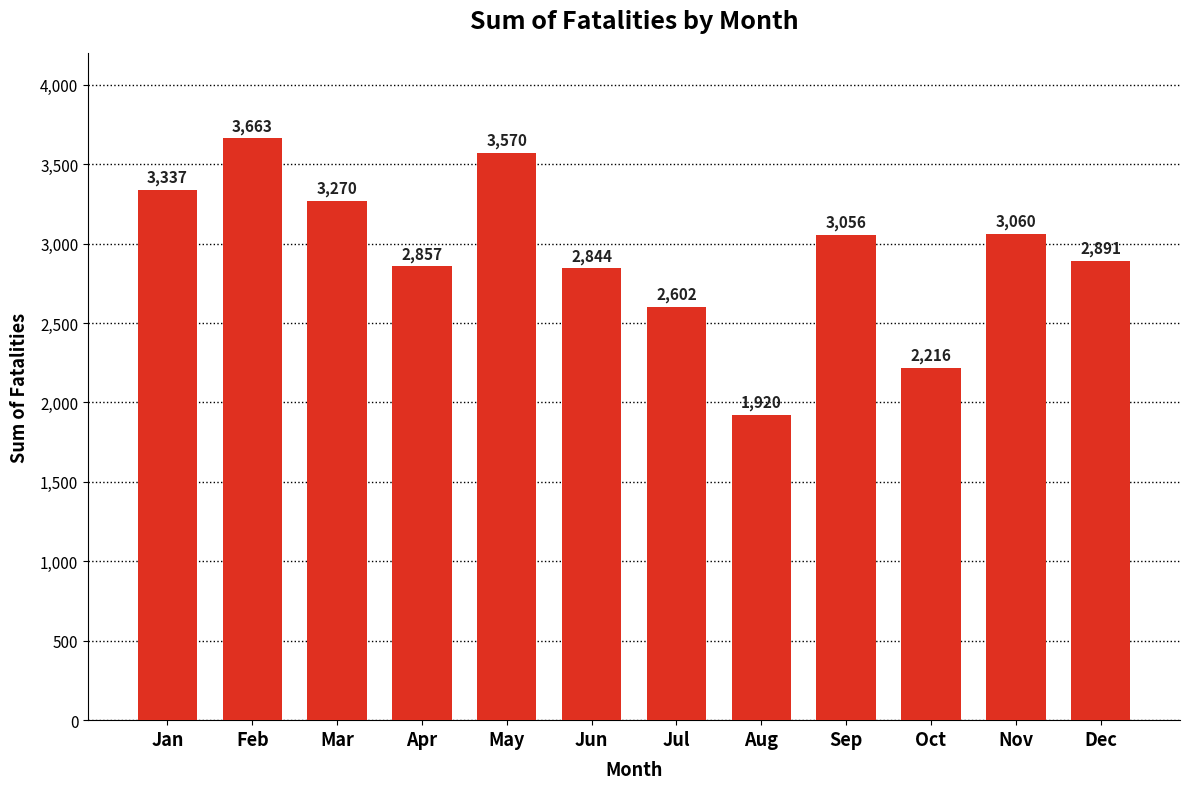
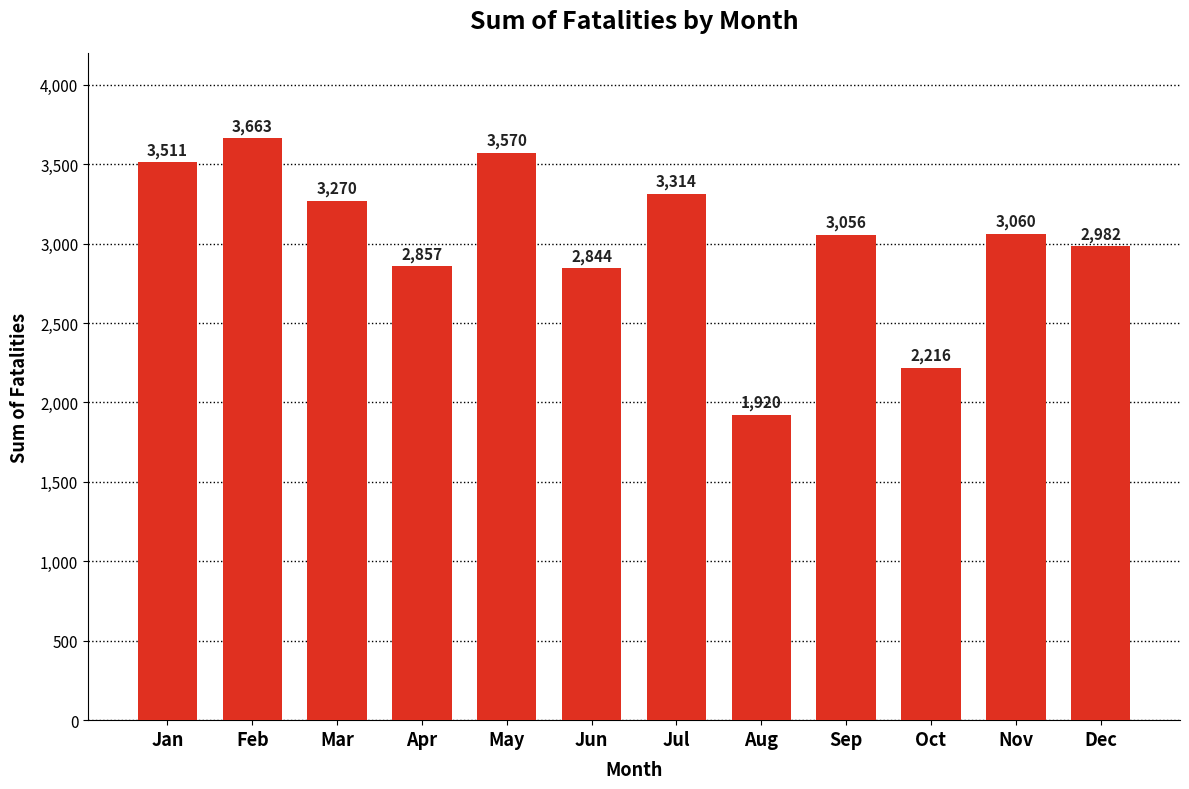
Jan: 3,337 -> 3,511
Jul: 2,602 -> 3,314
Dec: 2,891 -> 2,982
